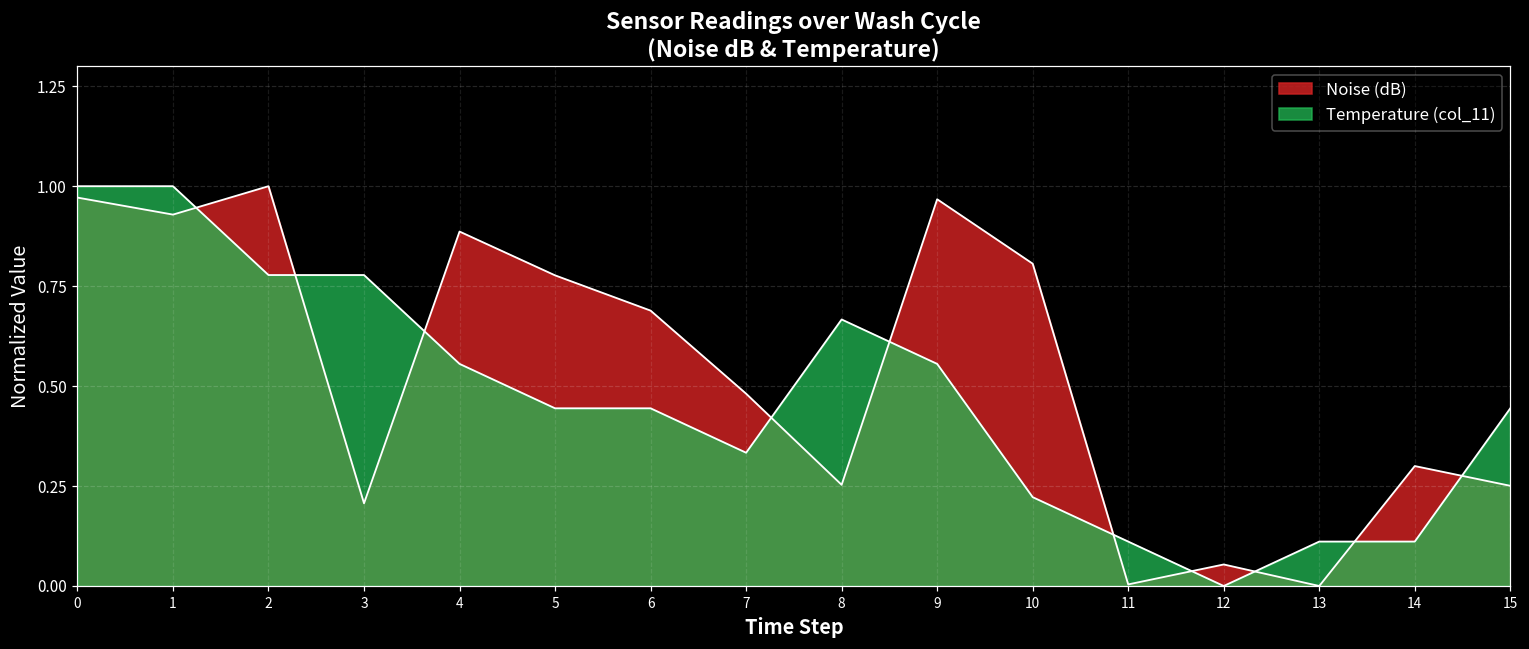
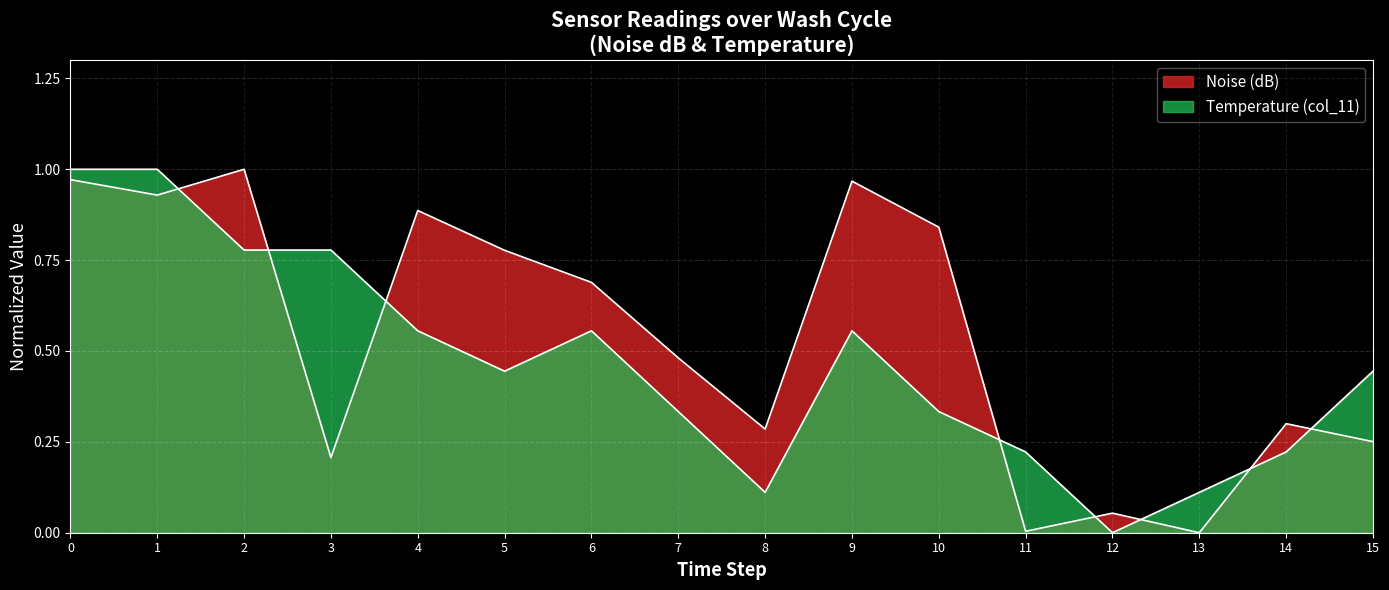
Temperature (col_11), 6: 0.44 -> 0.56
Noise (dB), 8: 0.25 -> 0.29
Temperature (col_11), 8: 0.67 -> 0.11
Noise (dB), 10: 0.81 -> 0.84
Temperature (col_11), 10: 0.22 -> 0.33
Temperature (col_11), 11: 0.11 -> 0.22
Temperature (col_11), 14: 0.11 -> 0.22
